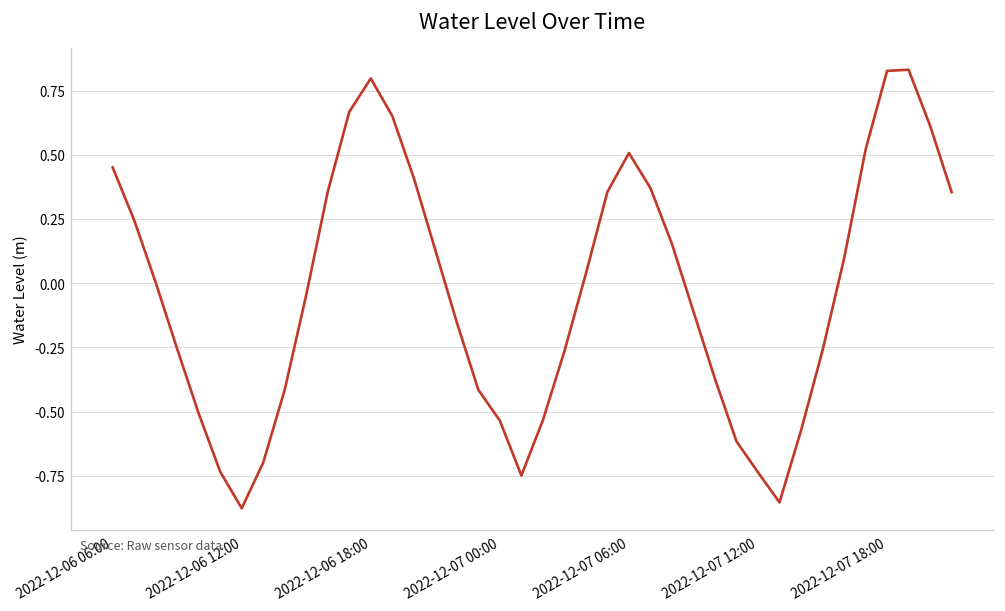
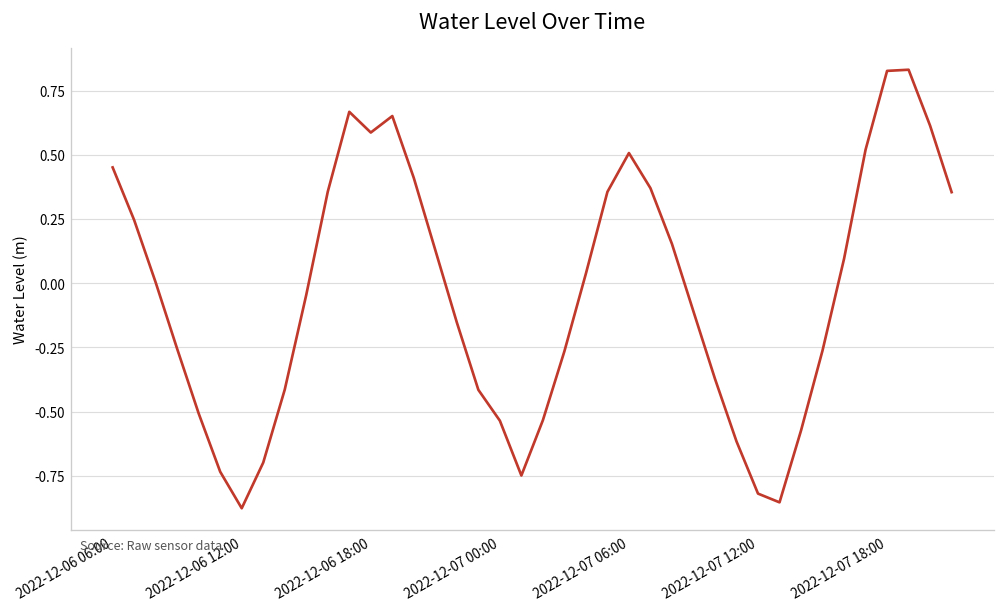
2022-12-06 18:00: 0.80 -> 0.59
2022-12-07 12:00: -0.74 -> -0.82
